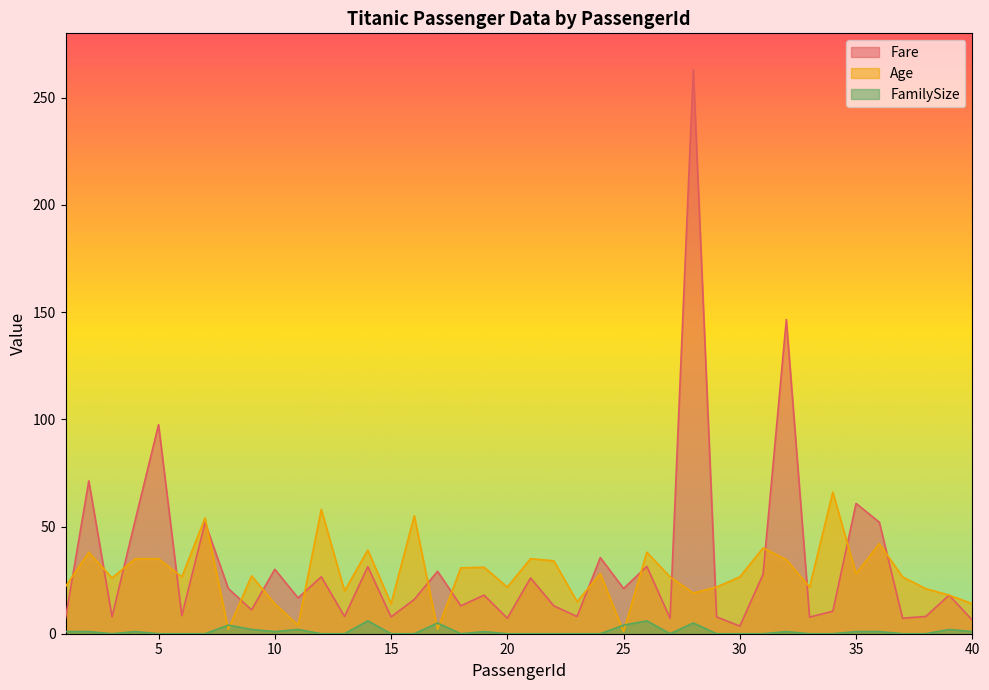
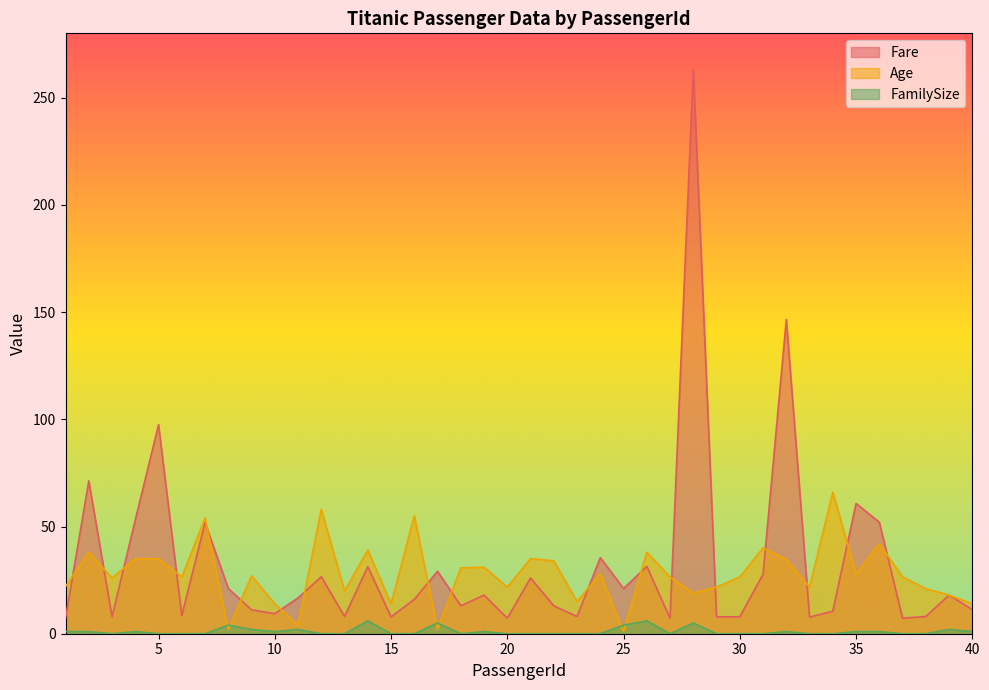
Fare, 10: 30 -> 9
Fare, 30: 4 -> 8
Fare, 40: 6 -> 11
